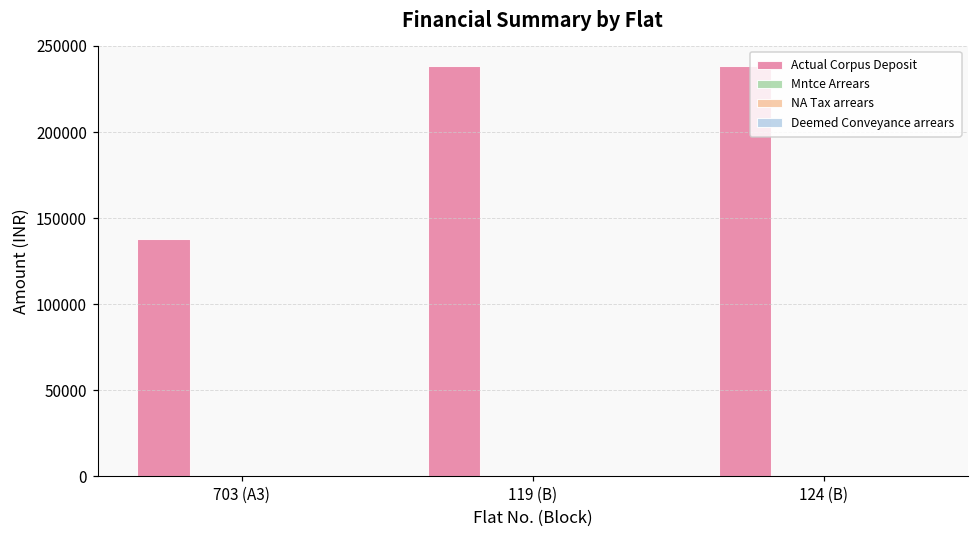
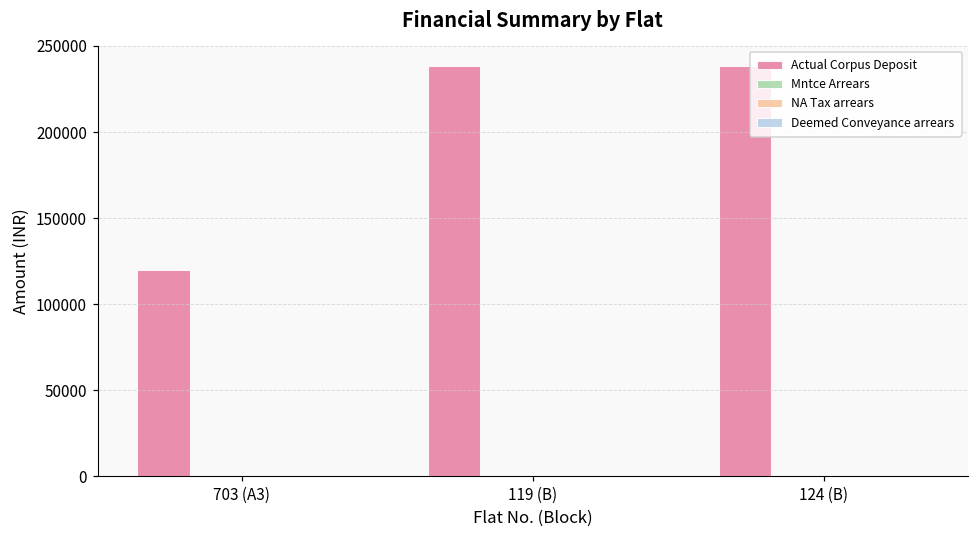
Actual Corpus Deposit, 703 (A3): 138000 -> 120000
